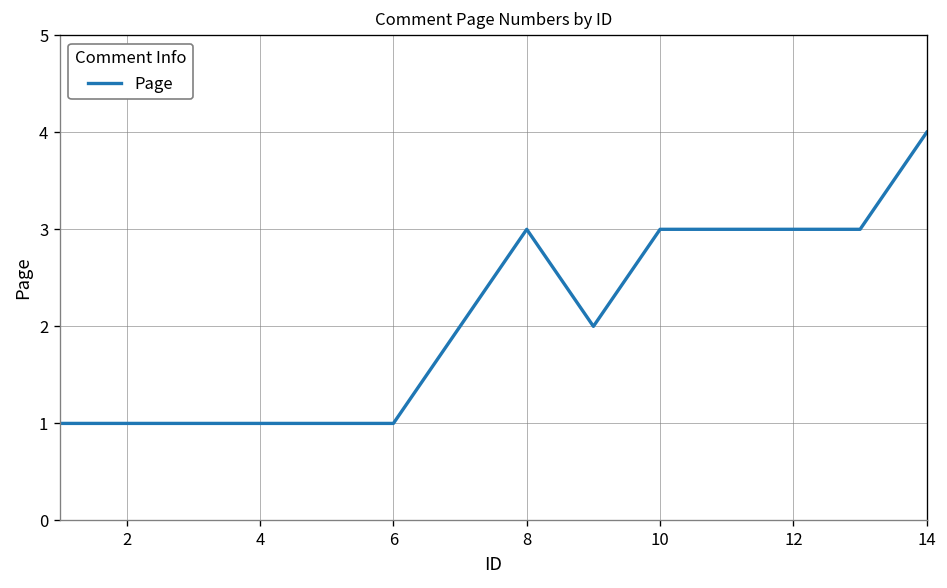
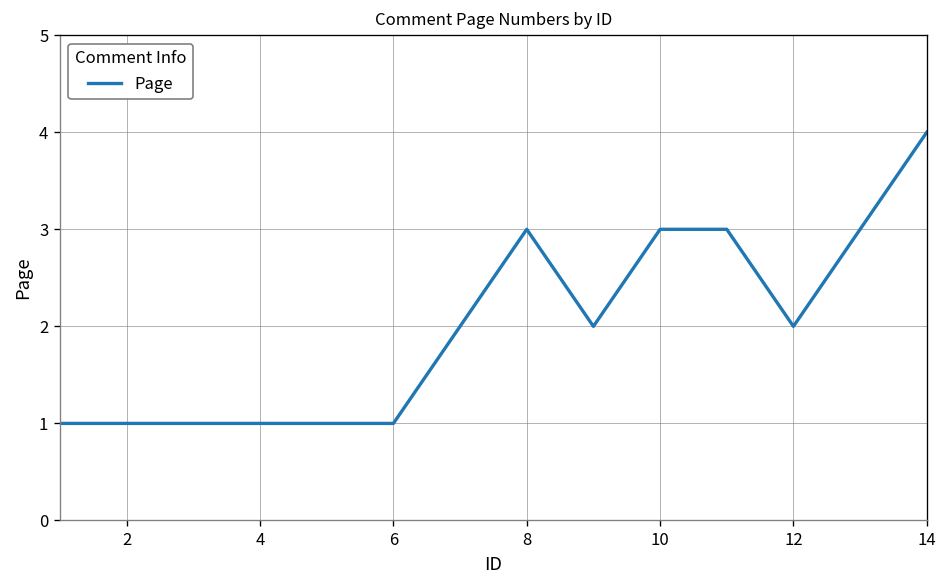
12: 3 -> 2
